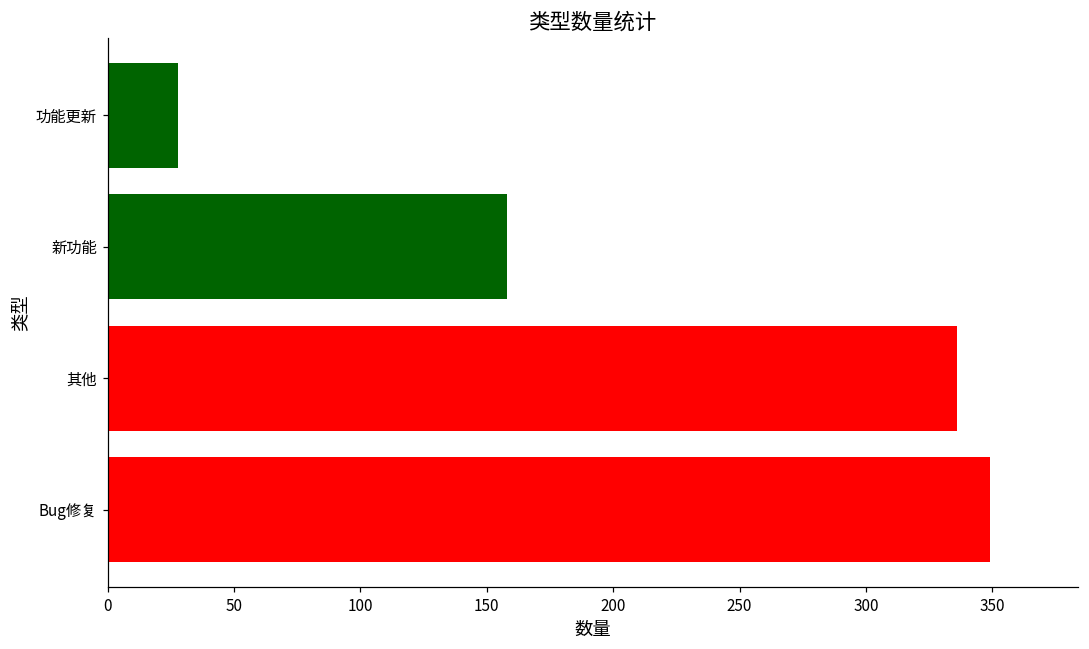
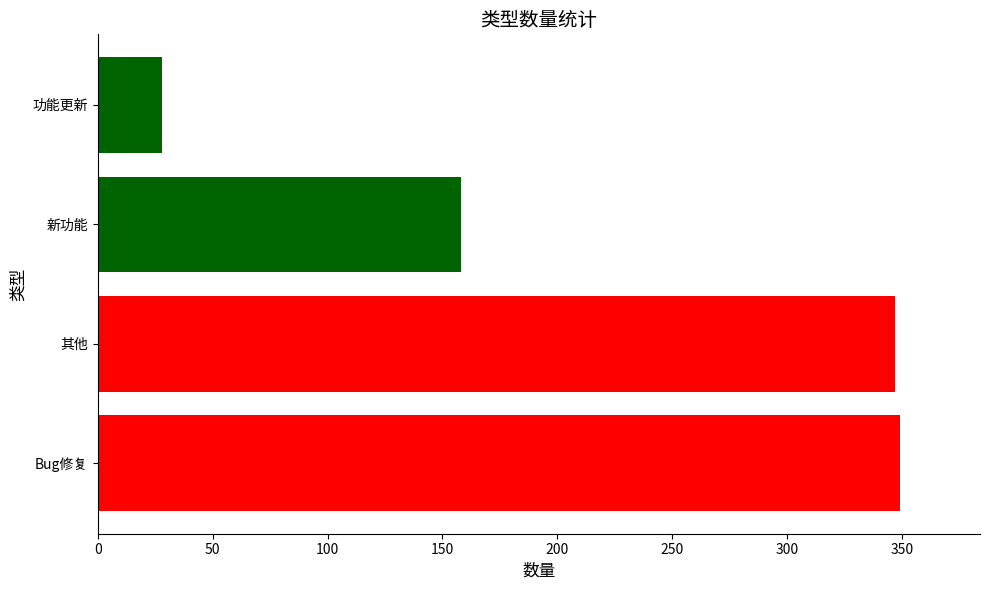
其他: 336 -> 347
